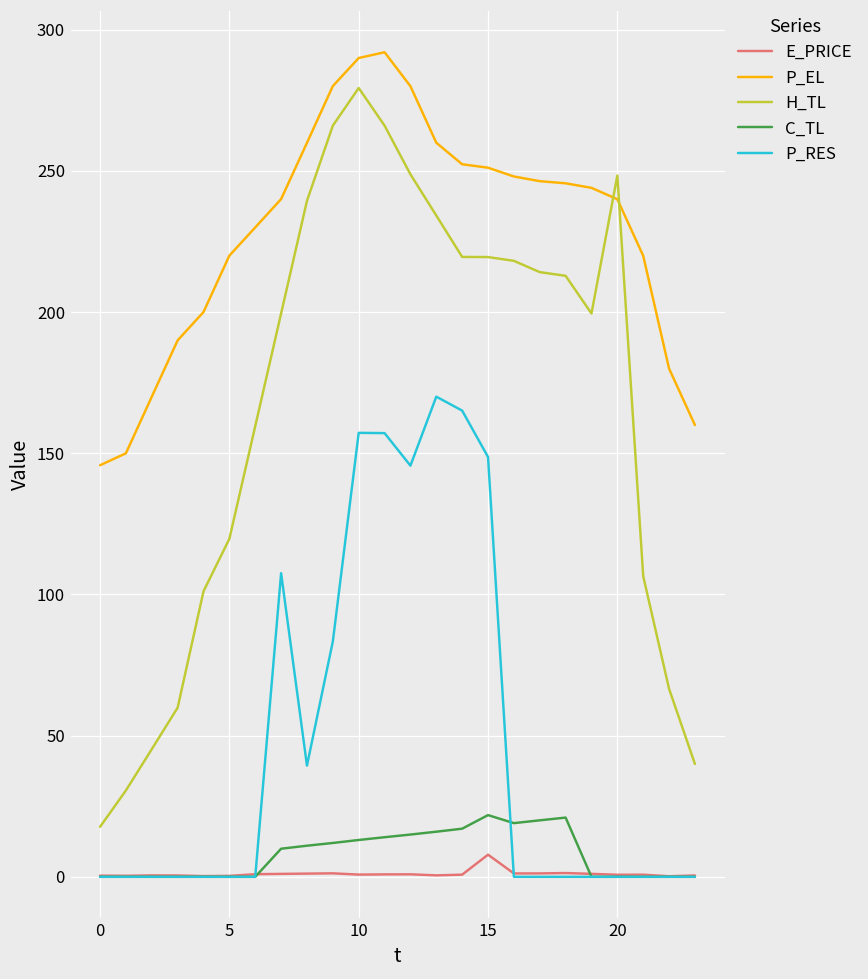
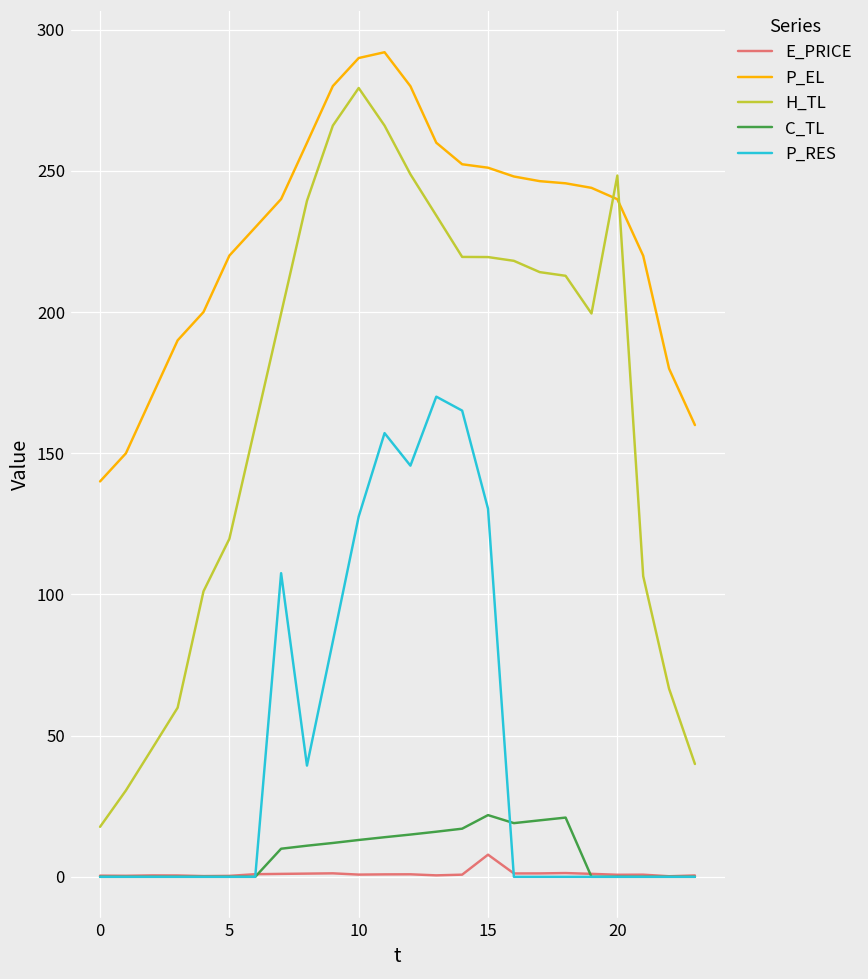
P_EL, 0: 146 -> 140
P_RES, 10: 157 -> 128
P_RES, 15: 149 -> 130
